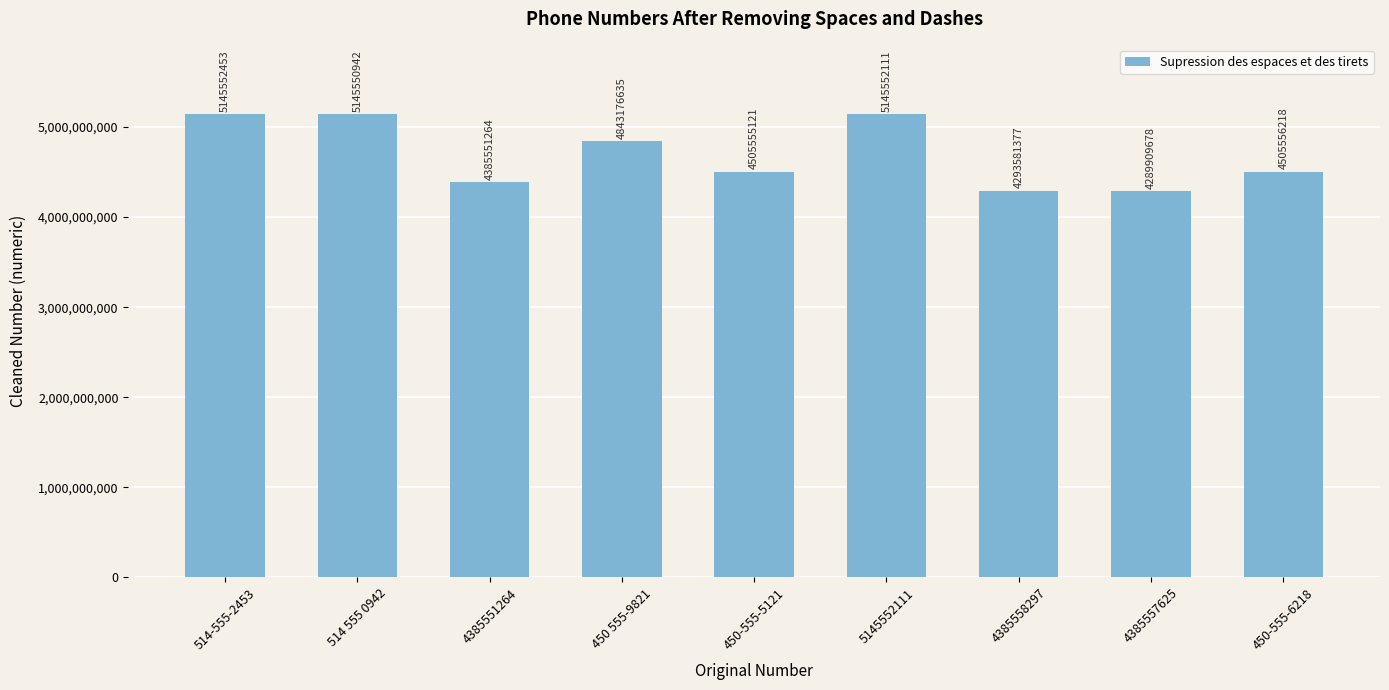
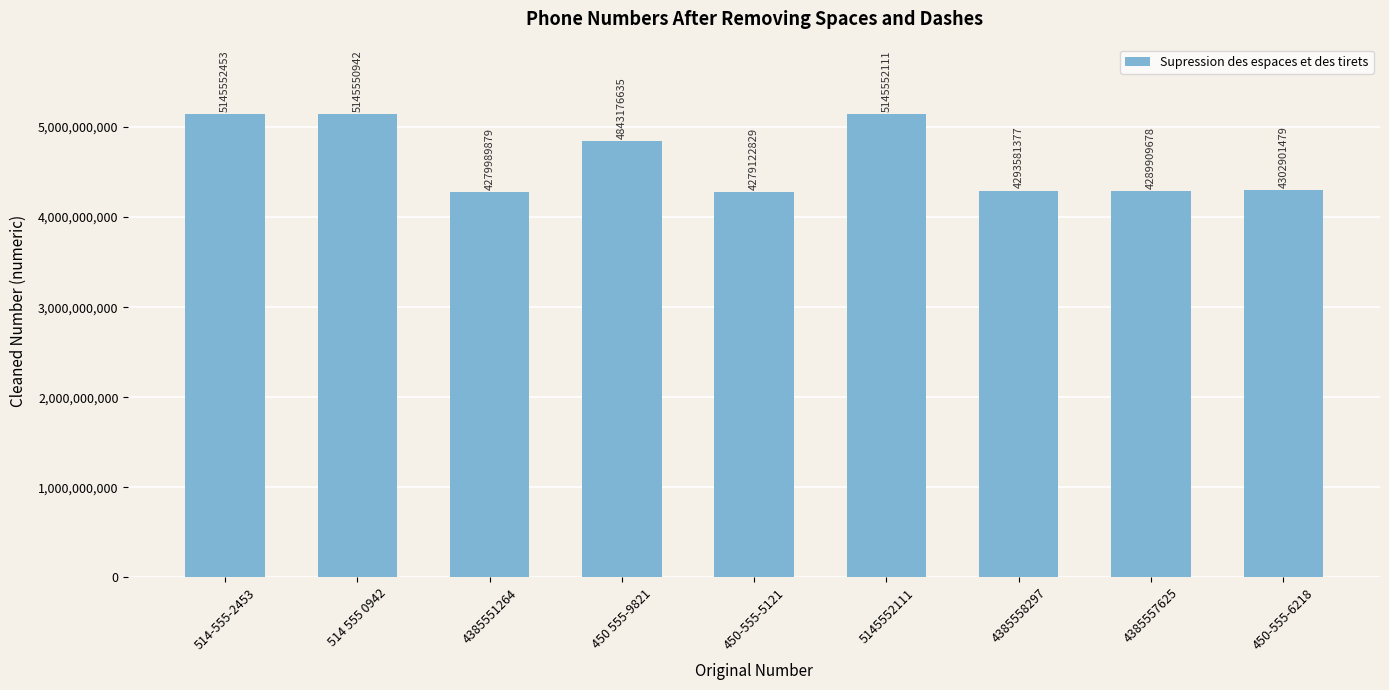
4385551264: 4385551264 -> 4279989879
450-555-5121: 4505555121 -> 4279122829
450-555-6218: 4505556218 -> 4302901479
